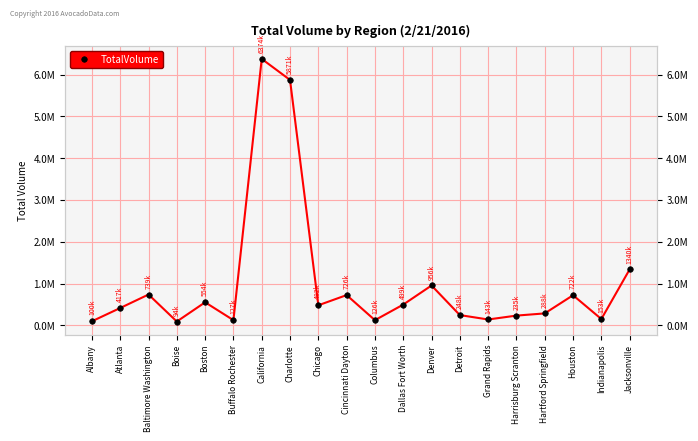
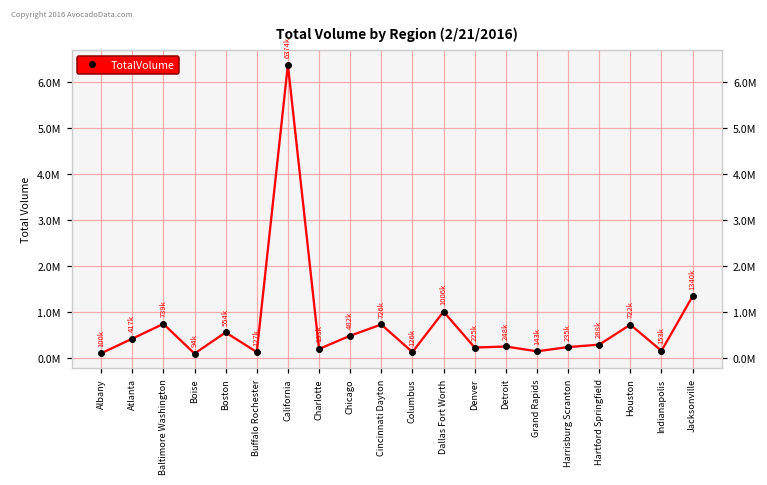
Charlotte: 5871k -> 193k
Dallas Fort Worth: 499k -> 1006k
Denver: 956k -> 225k
